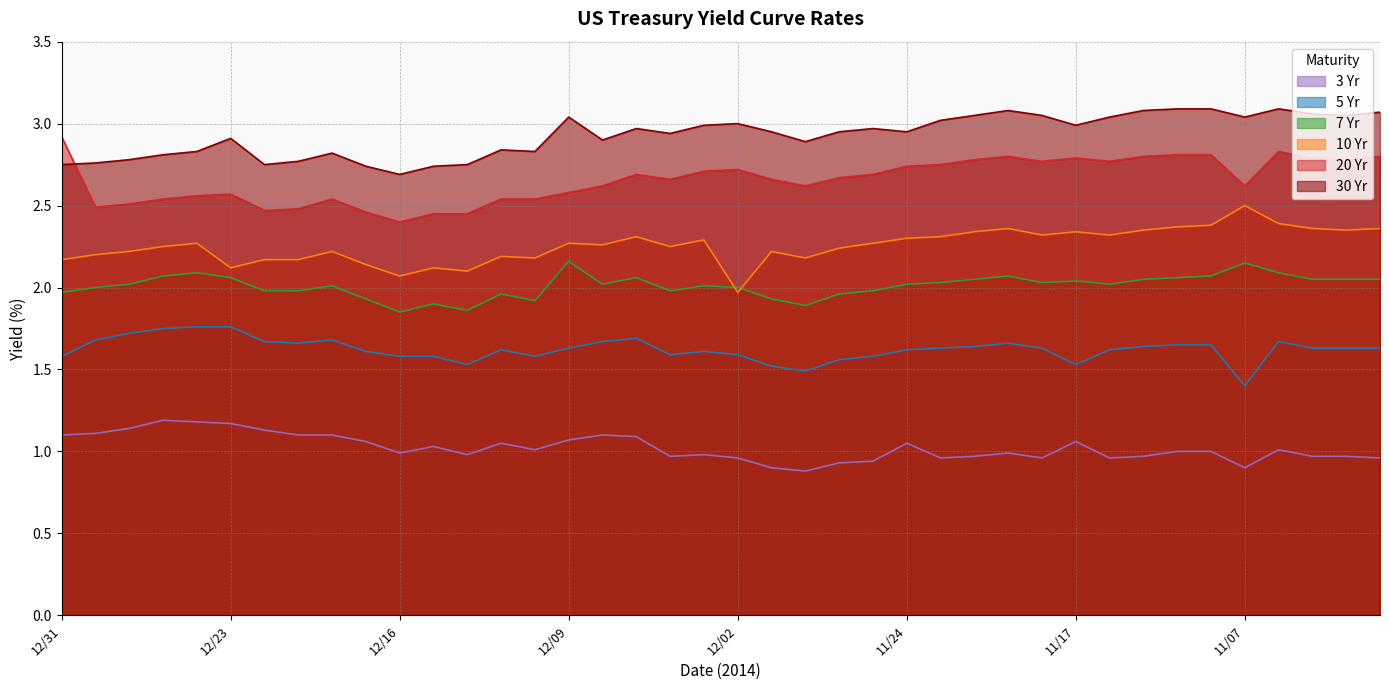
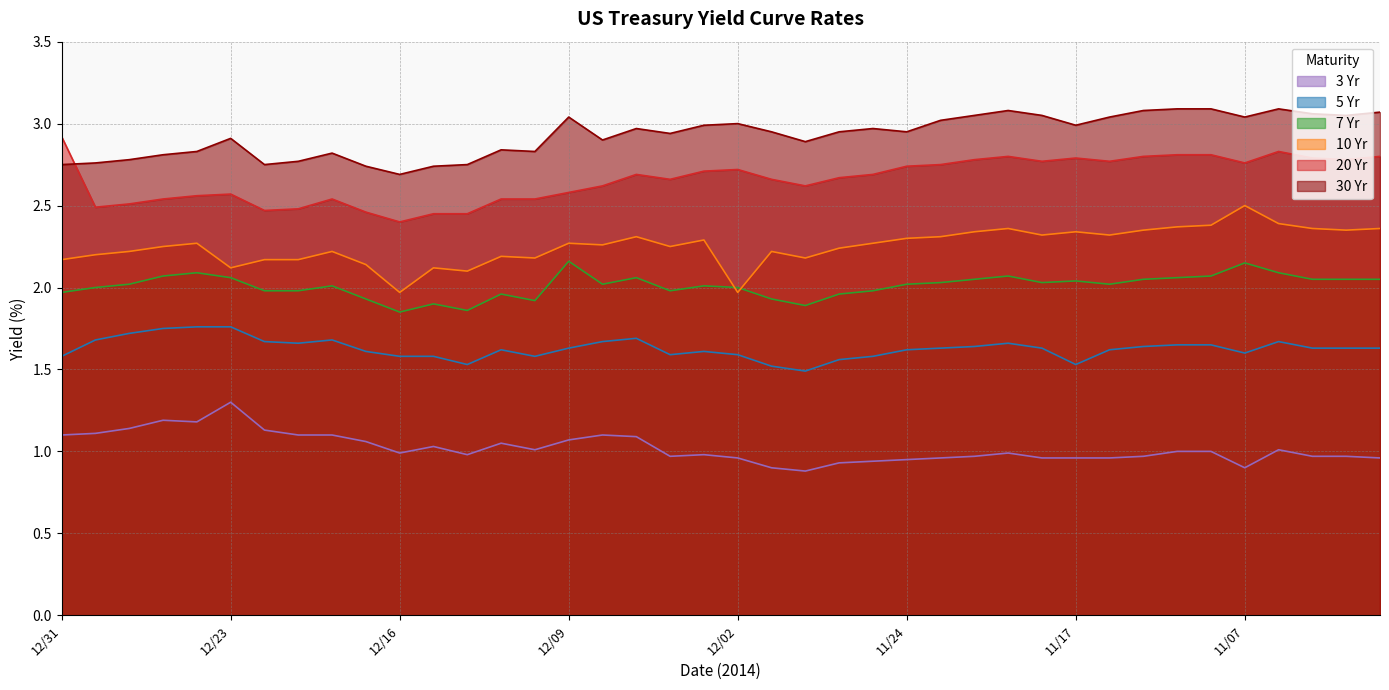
3 Yr, 12/23: 1.17 -> 1.30
10 Yr, 12/16: 2.07 -> 1.97
3 Yr, 11/24: 1.05 -> 0.95
3 Yr, 11/17: 1.06 -> 0.96
5 Yr, 11/07: 1.4 -> 1.6
20 Yr, 11/07: 2.62 -> 2.76
